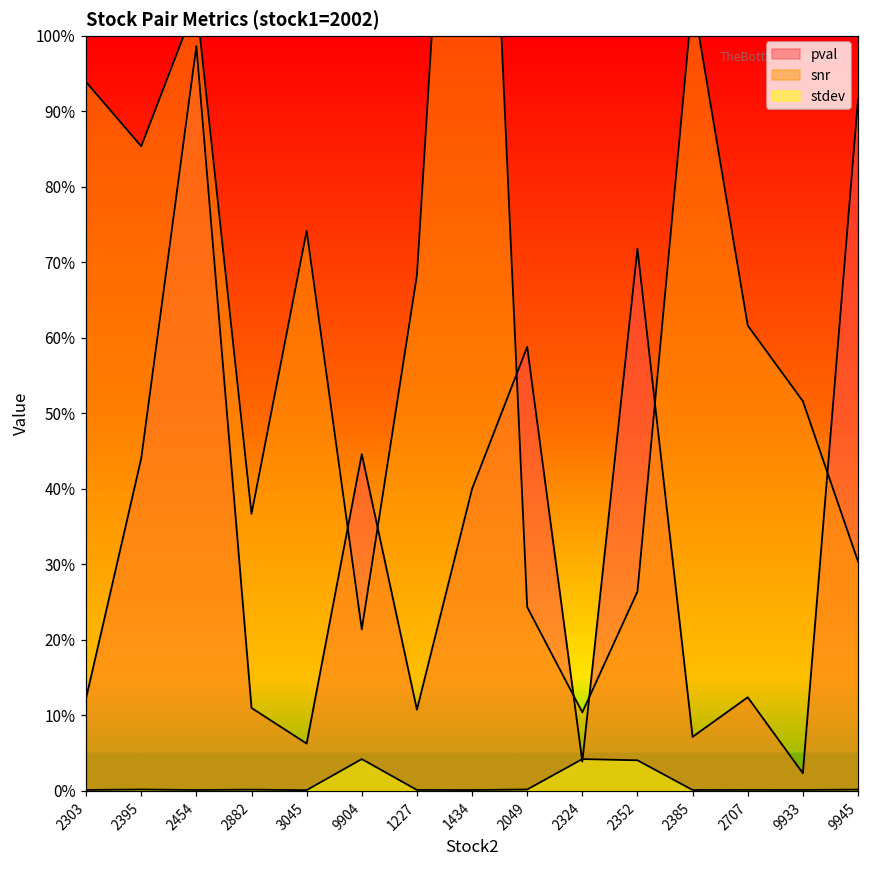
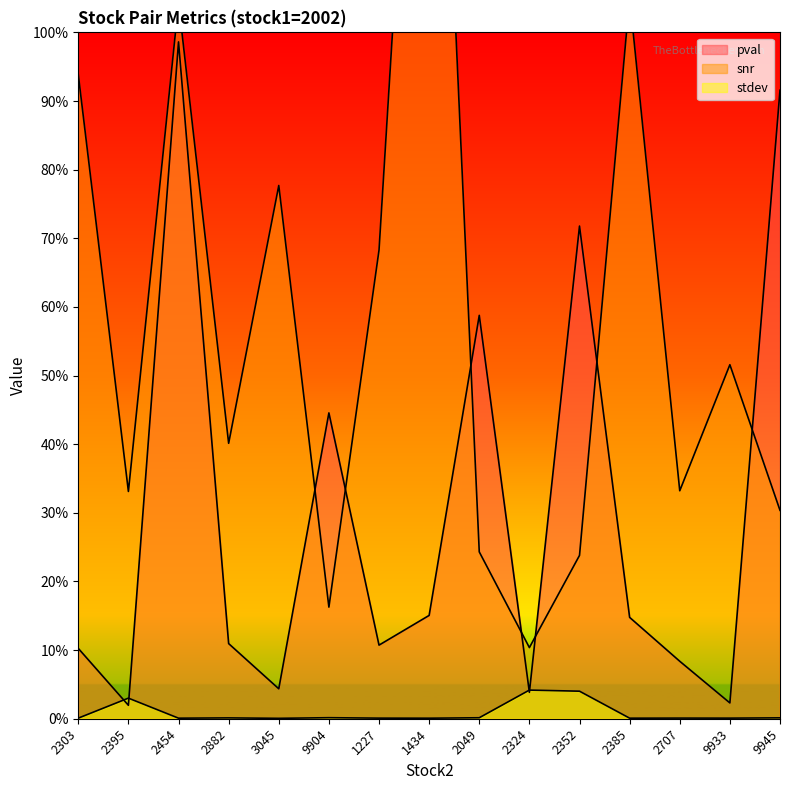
pval, 2303: 12% -> 10%
pval, 2395: 44% -> 2%
snr, 2395: 85% -> 33%
stdev, 2395: 0% -> 3%
snr, 2882: 37% -> 40%
pval, 3045: 6% -> 4%
snr, 3045: 74% -> 78%
snr, 9904: 21% -> 16%
stdev, 9904: 4% -> 0%
pval, 1434: 40% -> 15%
snr, 2352: 26% -> 24%
pval, 2385: 7% -> 15%
pval, 2707: 12% -> 8%
snr, 2707: 62% -> 33%
